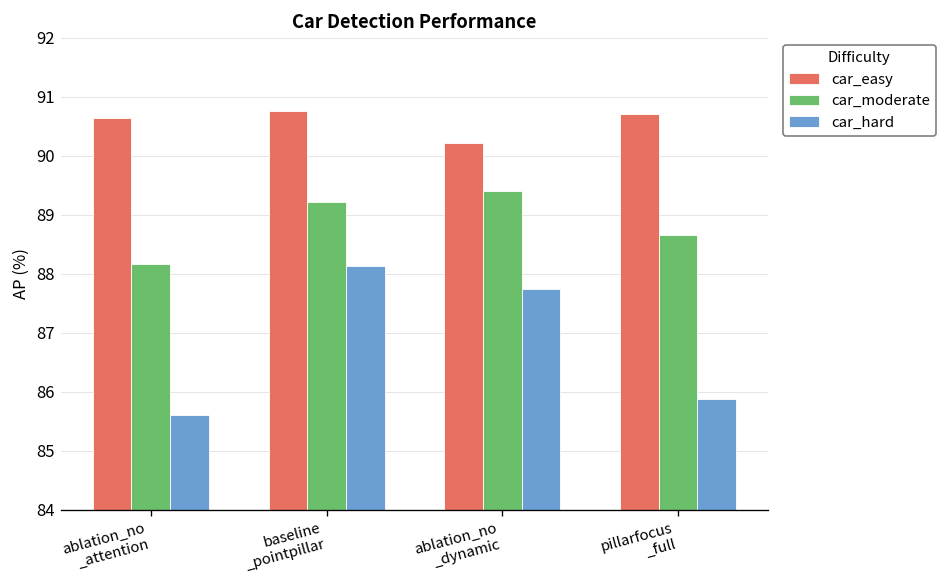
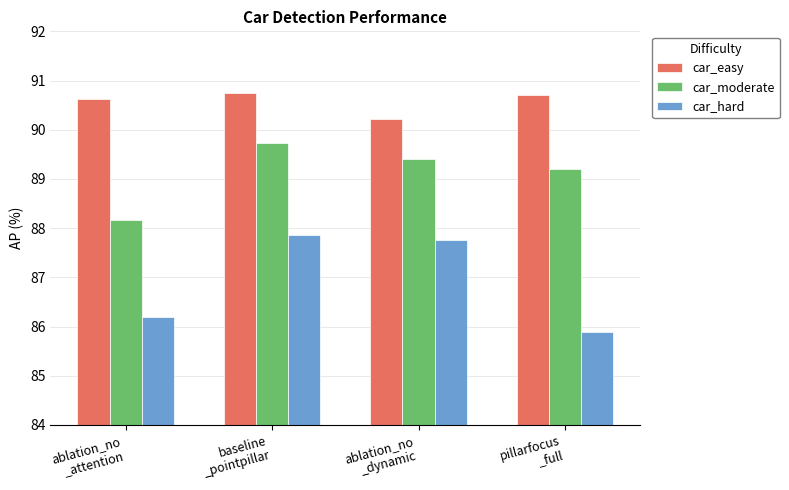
car_hard, ablation_no _attention: 85.6 -> 86.2
car_moderate, baseline _pointpillar: 89.2 -> 89.7
car_hard, baseline _pointpillar: 88.1 -> 87.9
car_moderate, pillarfocus _full: 88.7 -> 89.2
